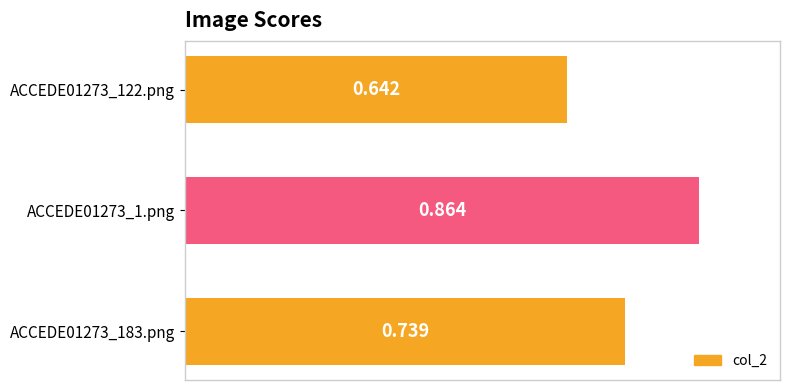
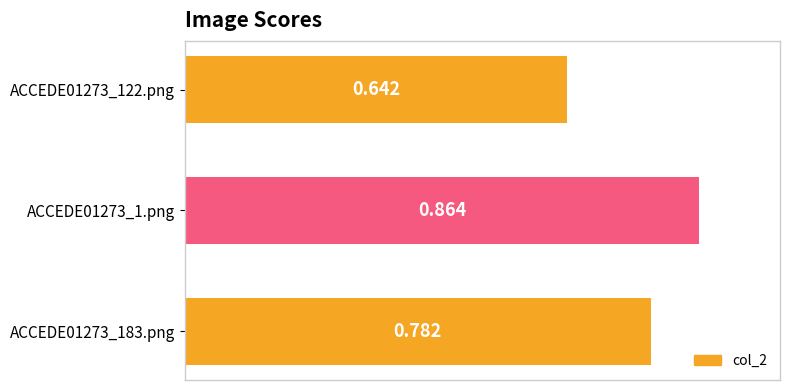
ACCEDE01273_183.png: 0.739 -> 0.782
